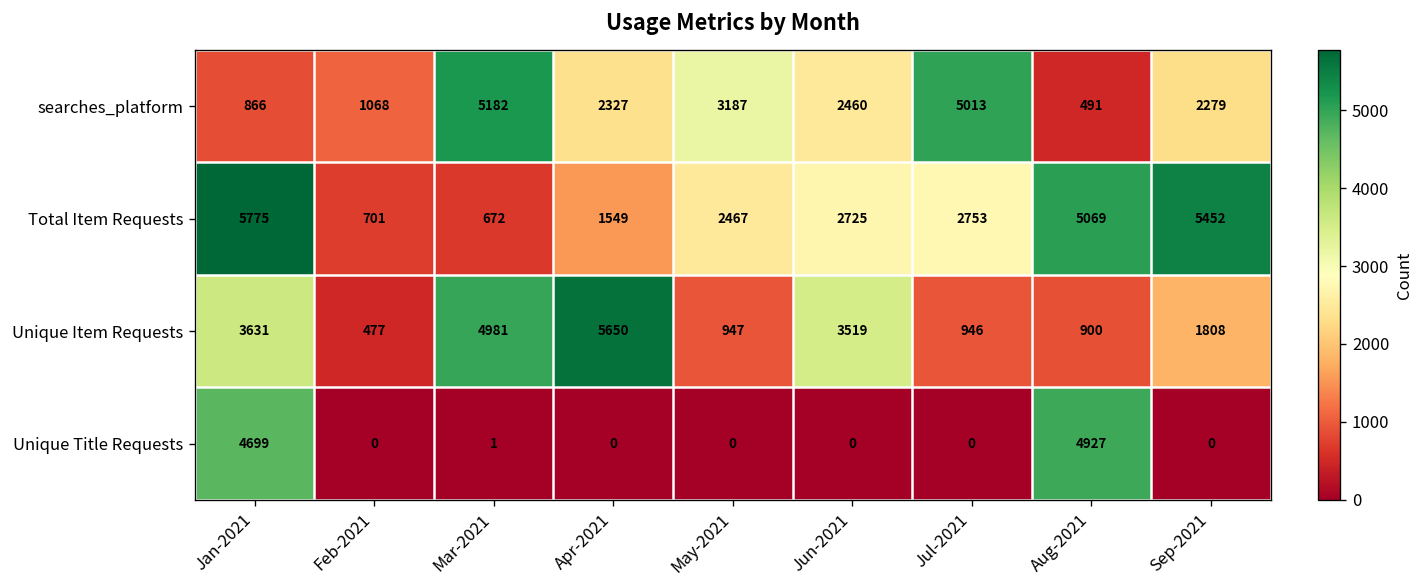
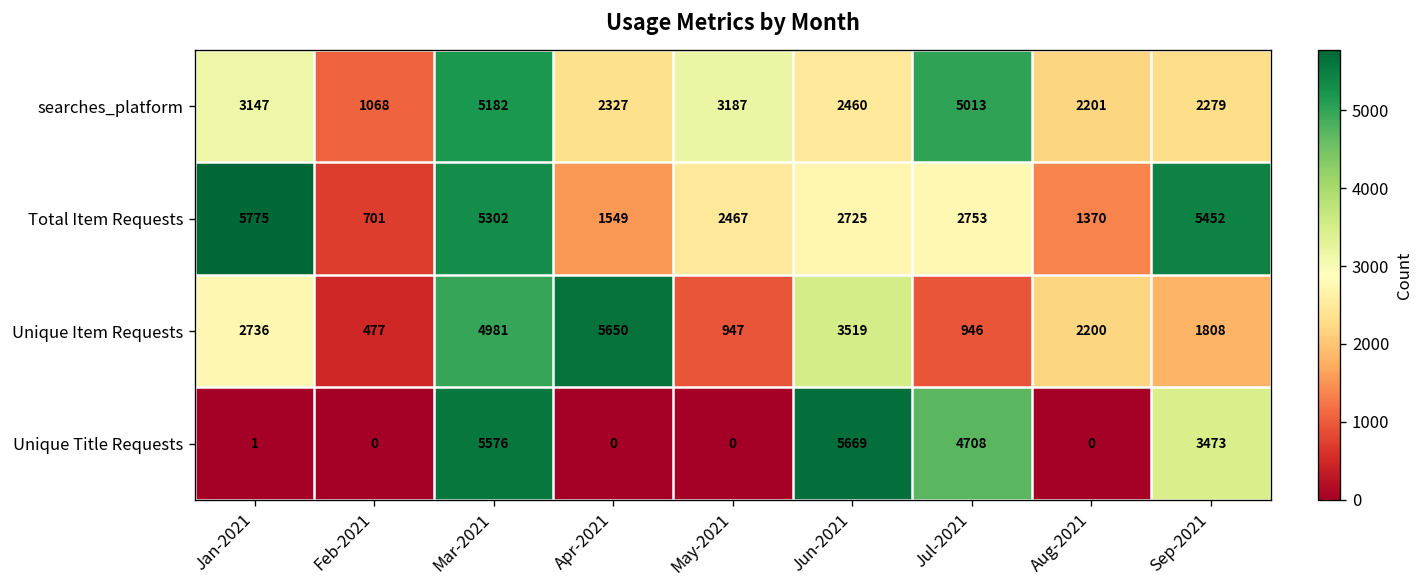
searches_platform, Jan-2021: 866 -> 3147
searches_platform, Aug-2021: 491 -> 2201
Total Item Requests, Mar-2021: 672 -> 5302
Total Item Requests, Aug-2021: 5069 -> 1370
Unique Item Requests, Jan-2021: 3631 -> 2736
Unique Item Requests, Aug-2021: 900 -> 2200
Unique Title Requests, Jan-2021: 4699 -> 1
Unique Title Requests, Mar-2021: 1 -> 5576
Unique Title Requests, Jun-2021: 0 -> 5669
Unique Title Requests, Jul-2021: 0 -> 4708
Unique Title Requests, Aug-2021: 4927 -> 0
Unique Title Requests, Sep-2021: 0 -> 3473
